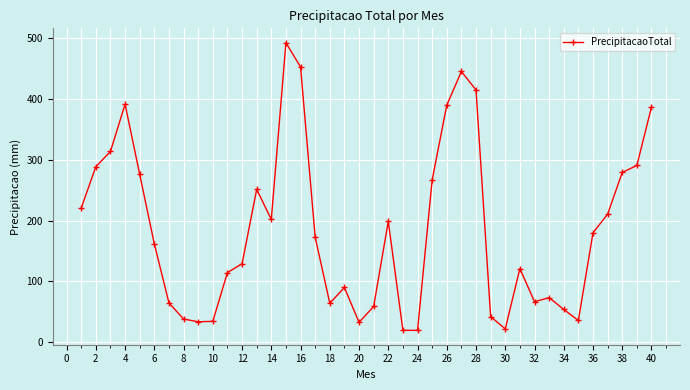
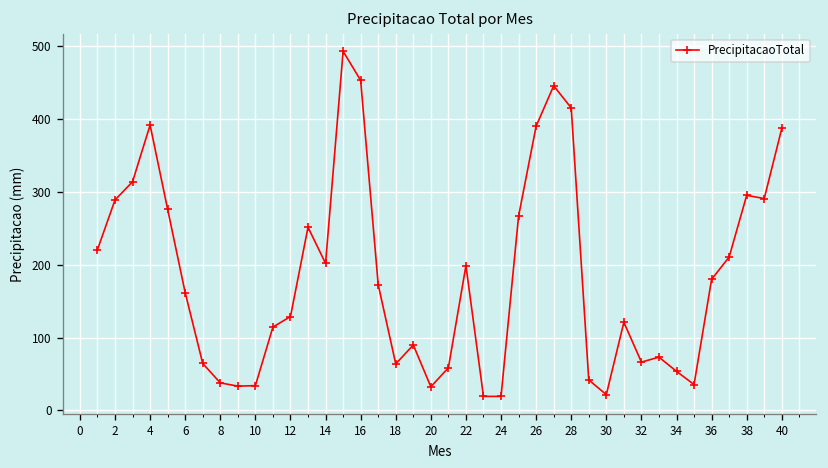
38: 280 -> 300
